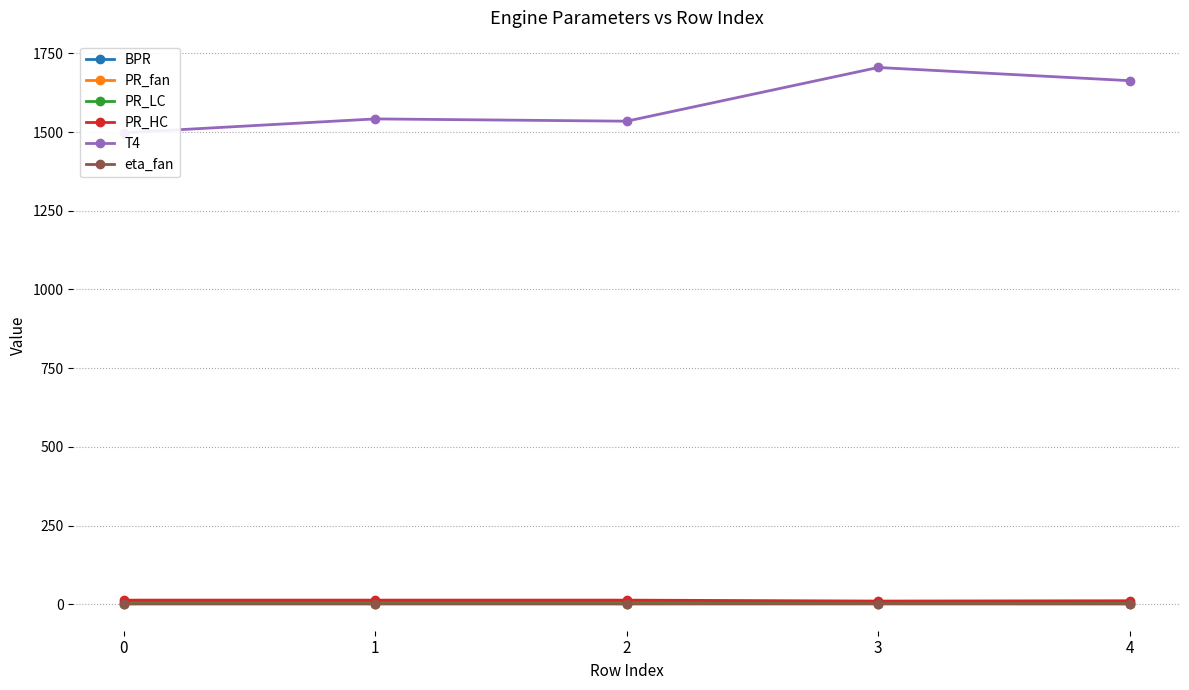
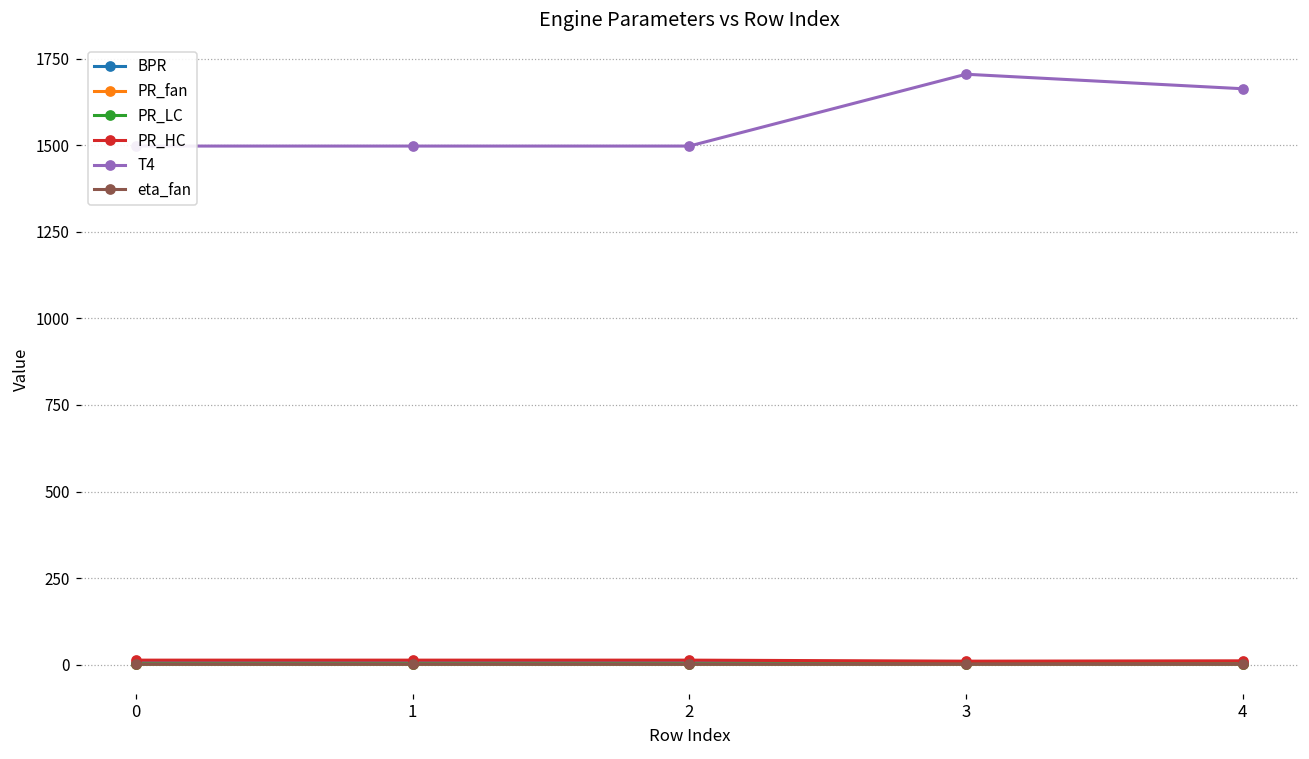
T4, 1: 1540 -> 1500
T4, 2: 1530 -> 1500
